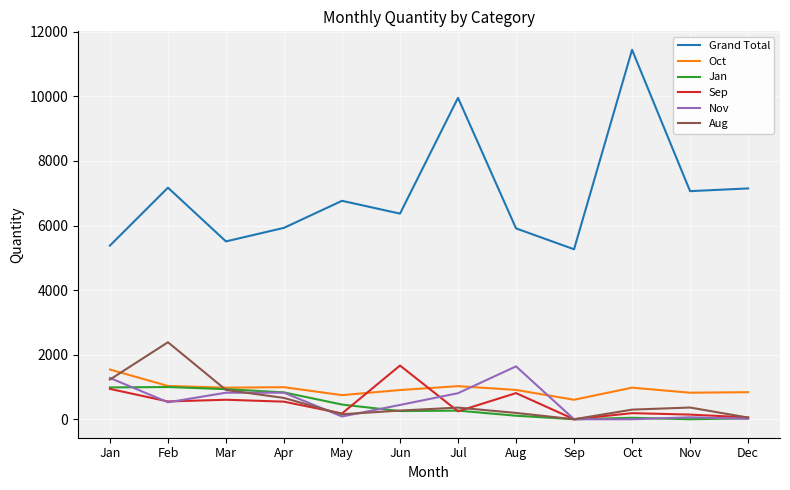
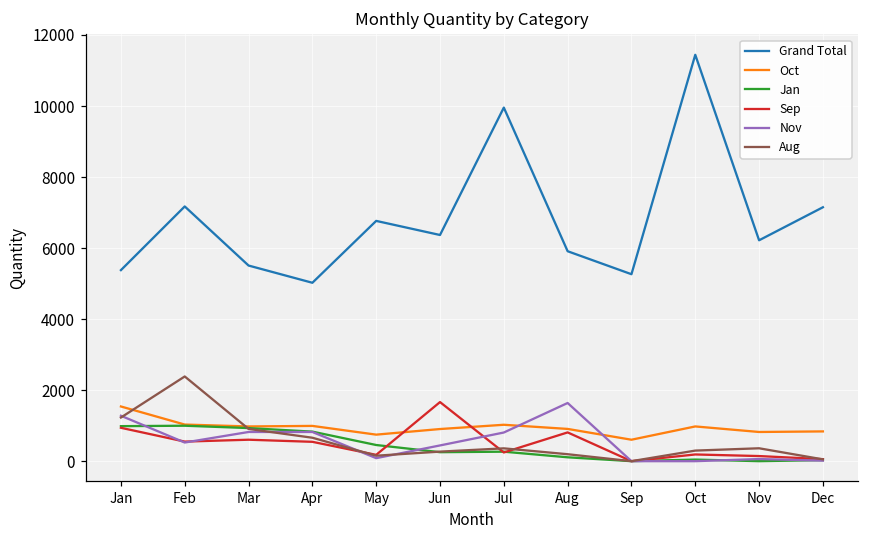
Grand Total, Apr: 5900 -> 5000
Grand Total, Nov: 7100 -> 6200
